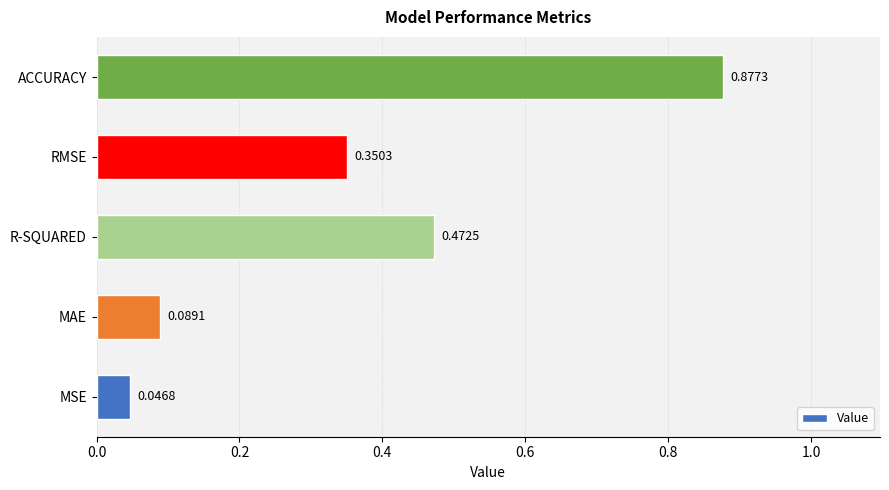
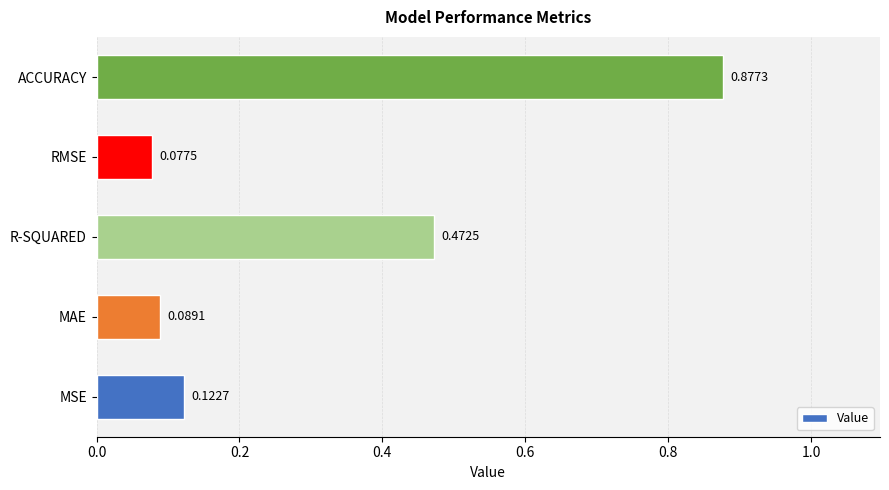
RMSE: 0.3503 -> 0.0775
MSE: 0.0468 -> 0.1227
